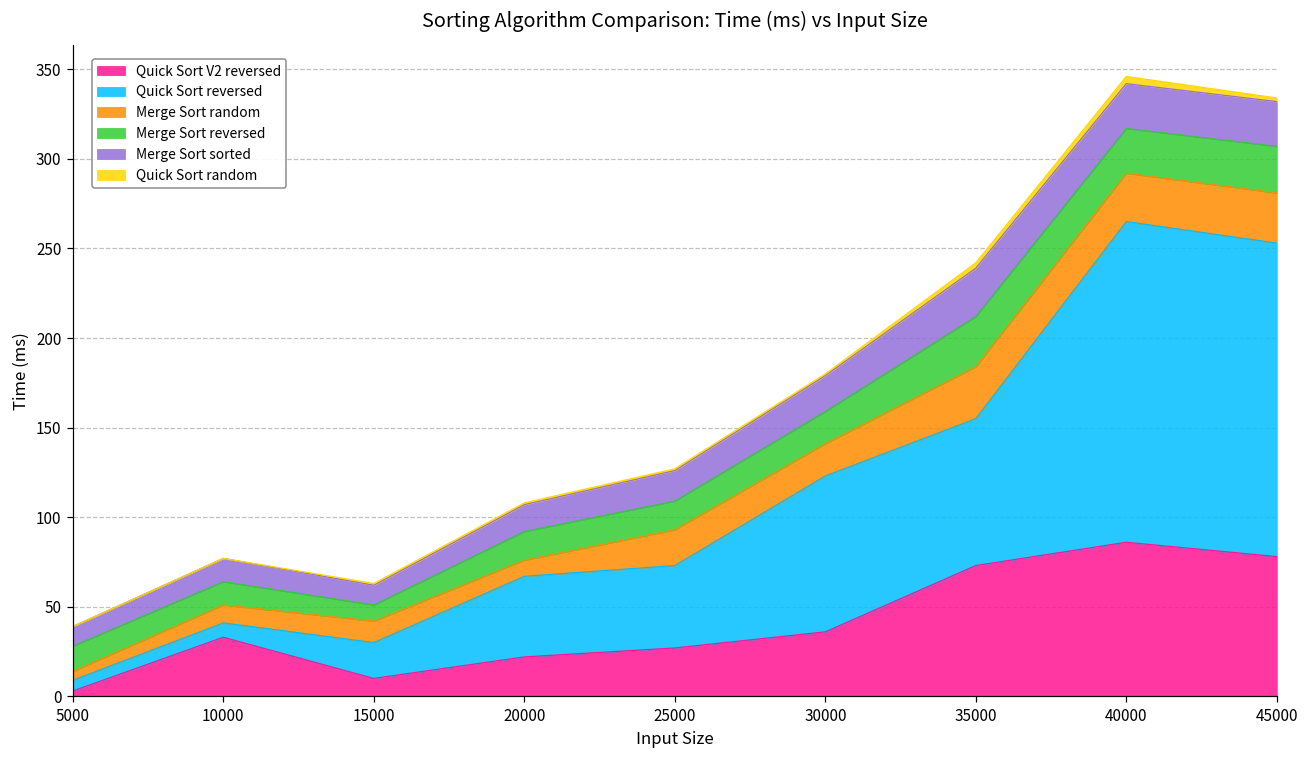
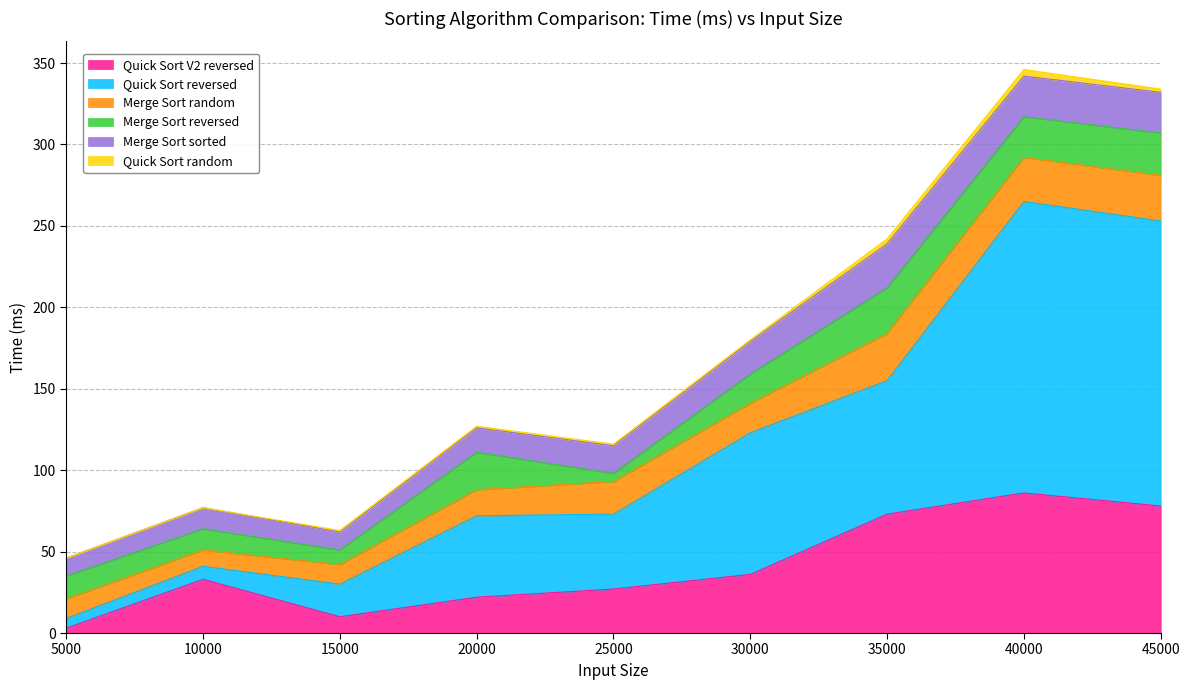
Merge Sort random, 5000: 5 -> 12
Quick Sort reversed, 20000: 45 -> 50
Merge Sort random, 20000: 9 -> 16
Merge Sort reversed, 20000: 16 -> 23
Merge Sort reversed, 25000: 16 -> 5
